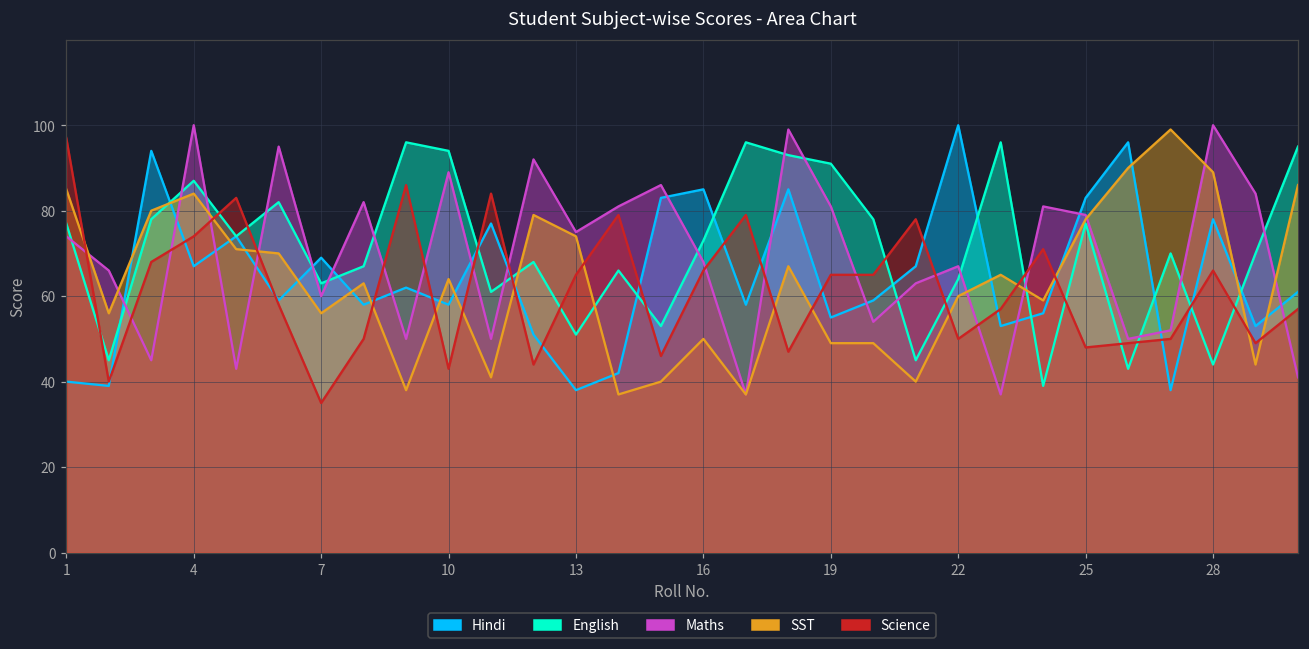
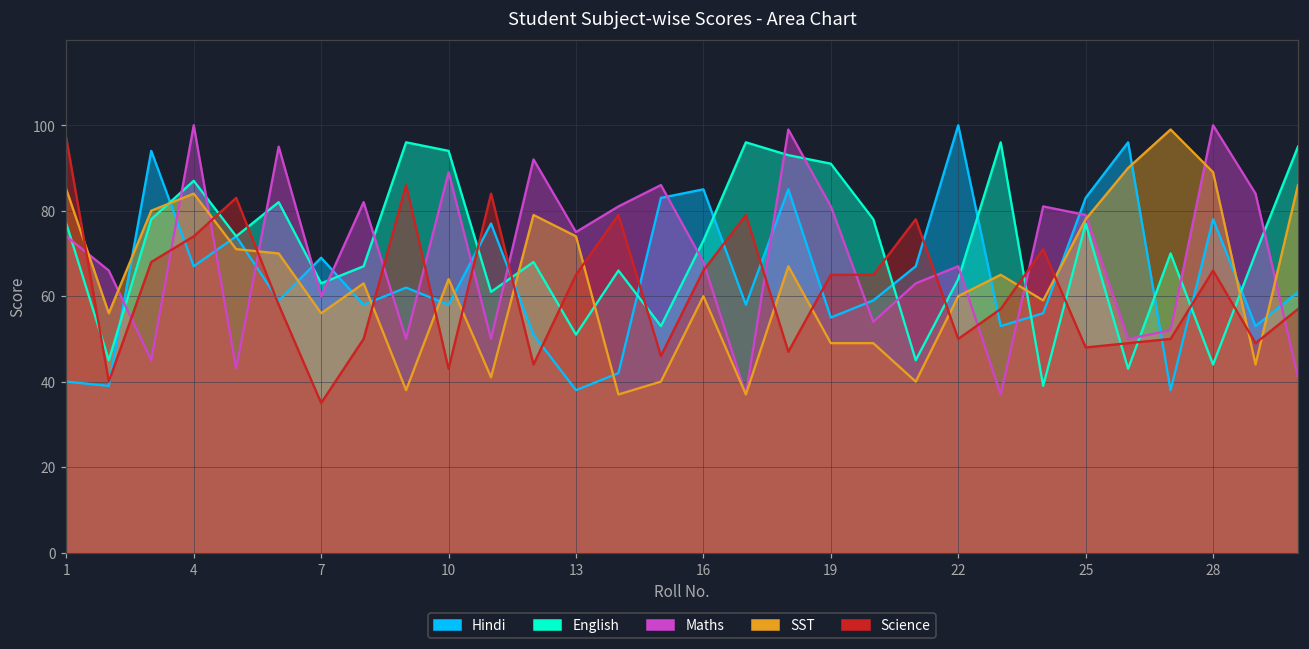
SST, 16: 50 -> 60
